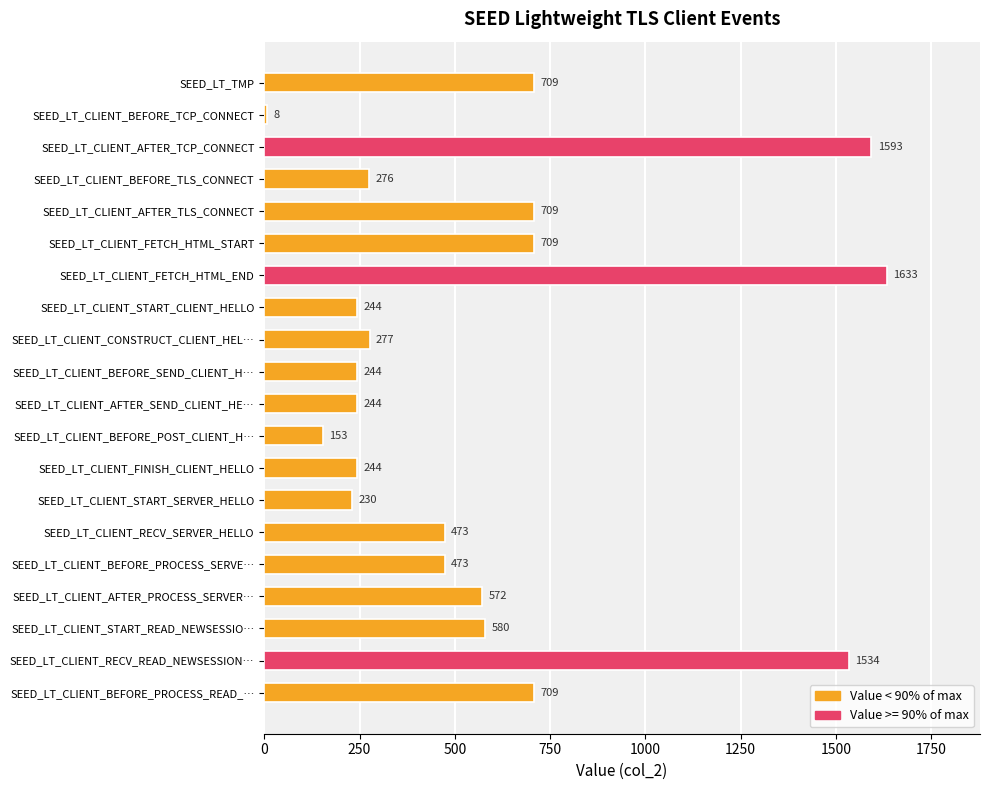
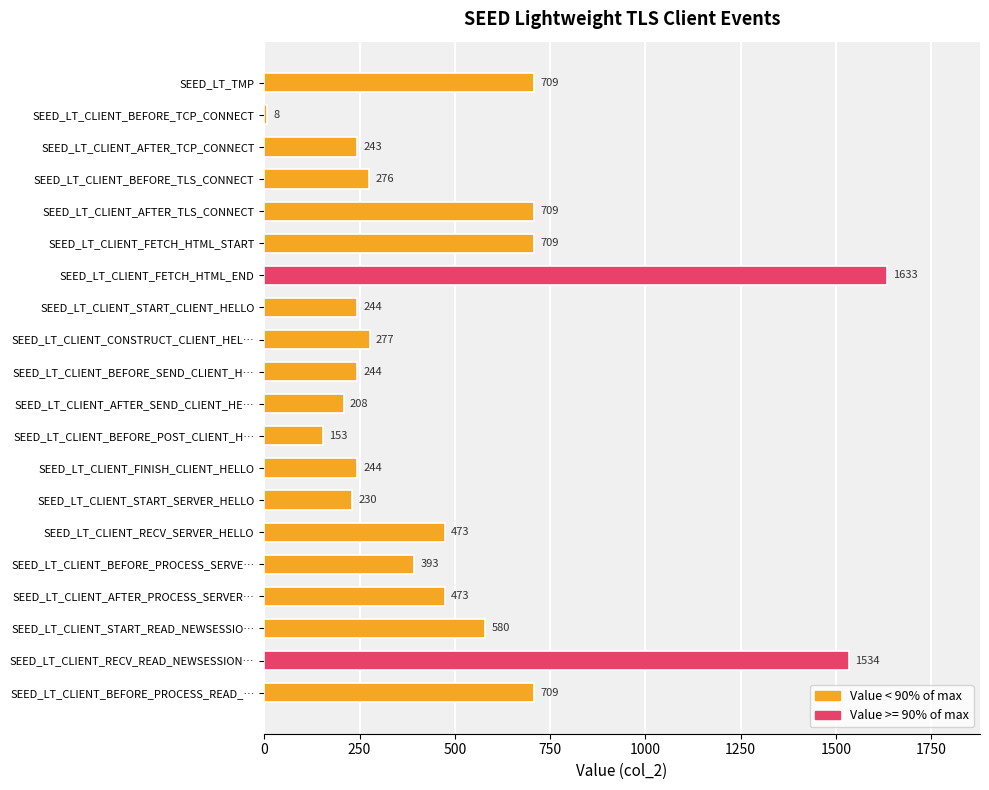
SEED_LT_CLIENT_AFTER_TCP_CONNECT: 1593 -> 243
SEED_LT_CLIENT_AFTER_SEND_CLIENT_HE…: 244 -> 208
SEED_LT_CLIENT_BEFORE_PROCESS_SERVE…: 473 -> 393
SEED_LT_CLIENT_AFTER_PROCESS_SERVER…: 572 -> 473
